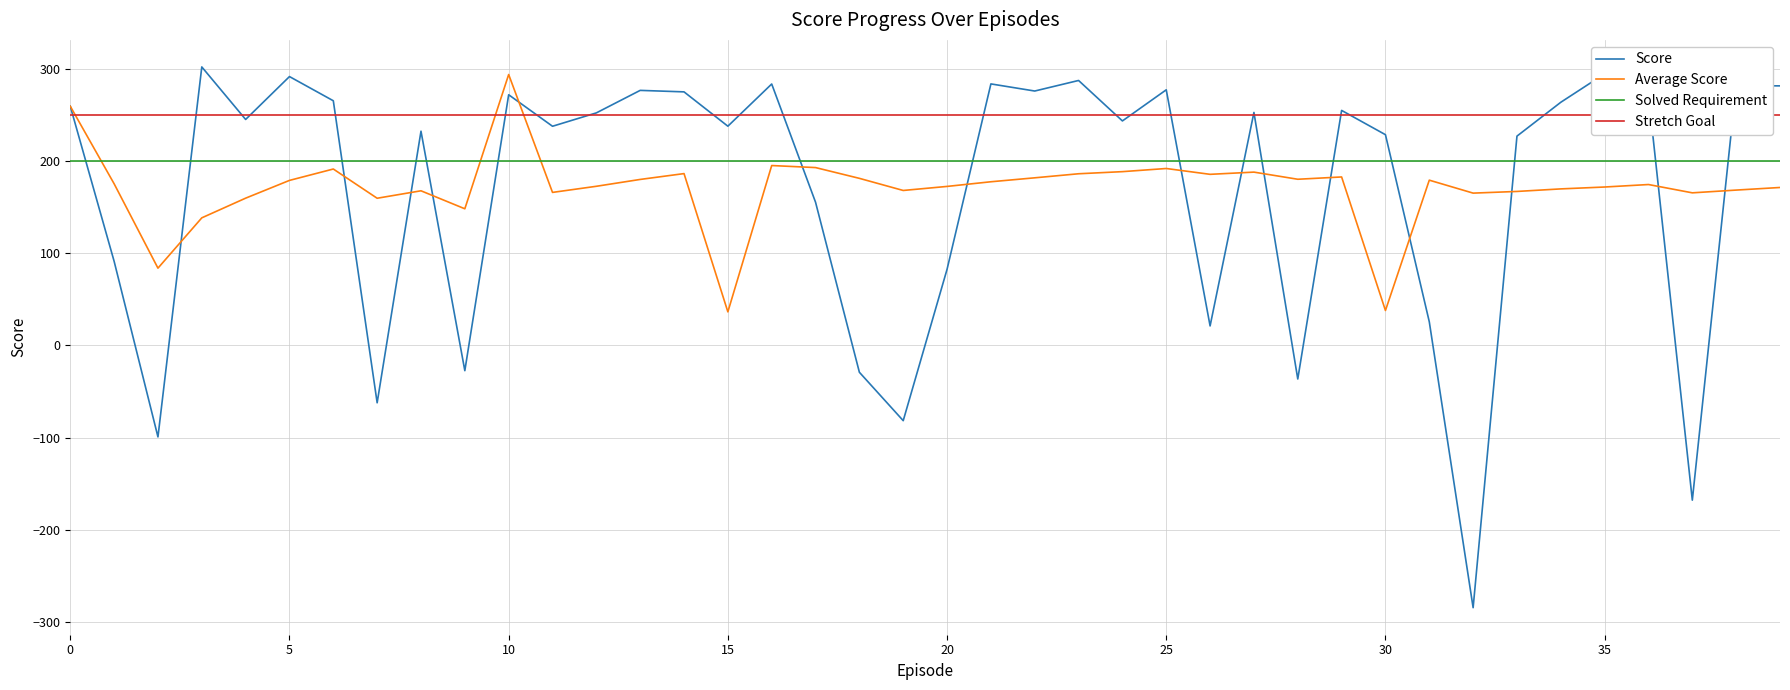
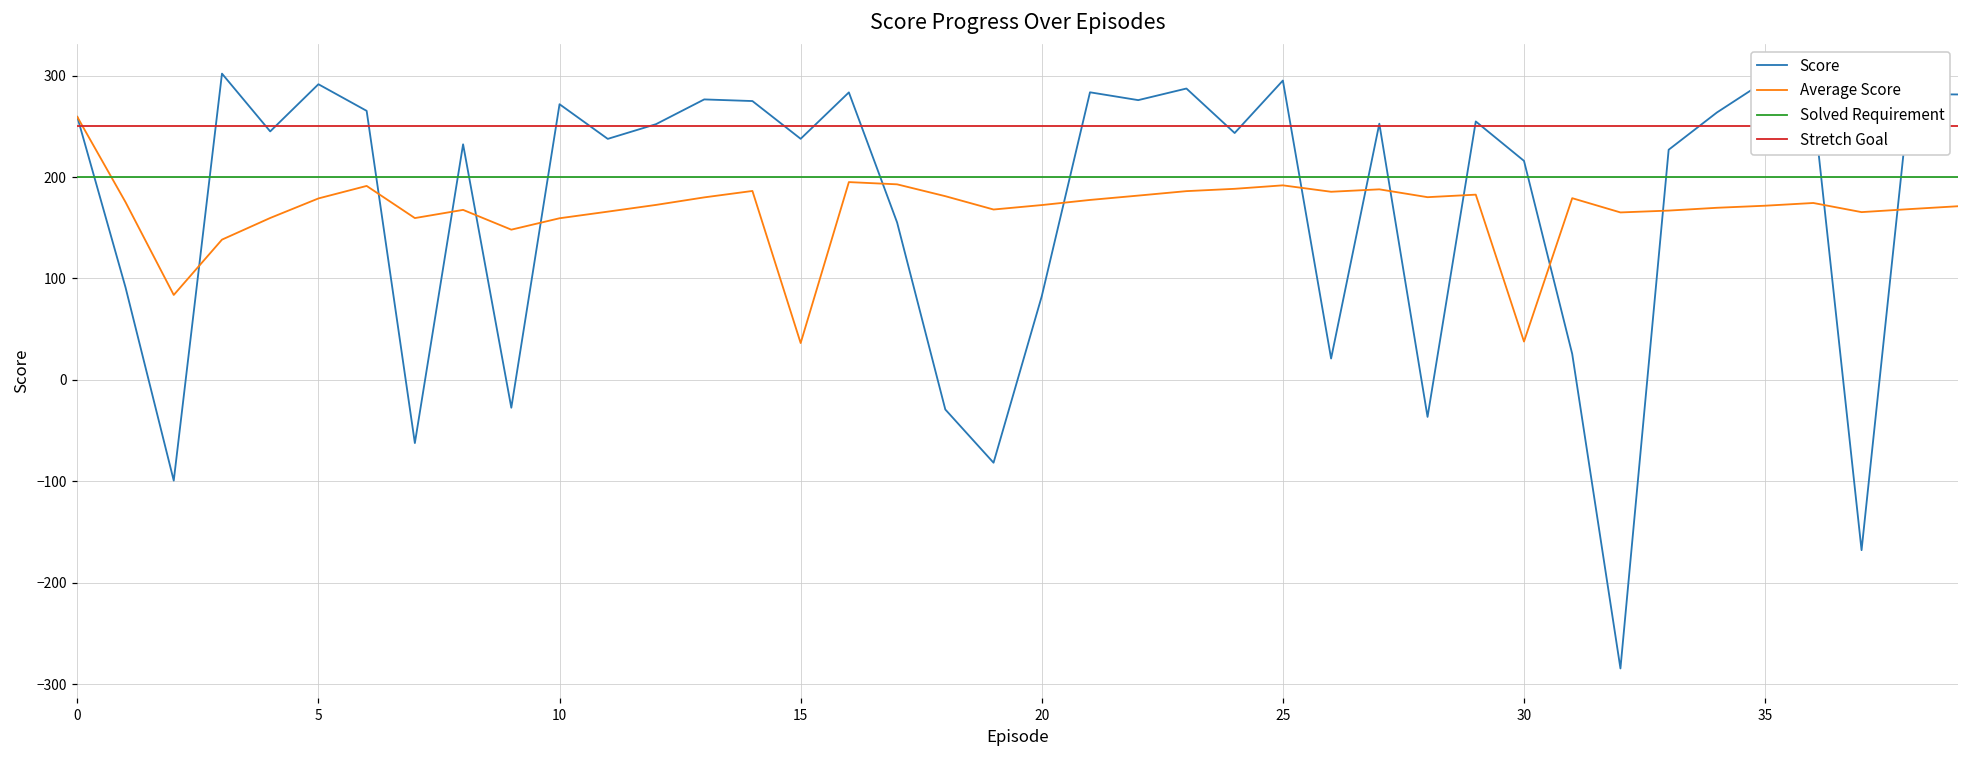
Average Score, 10: 290 -> 160
Score, 25: 280 -> 300
Score, 30: 230 -> 220
